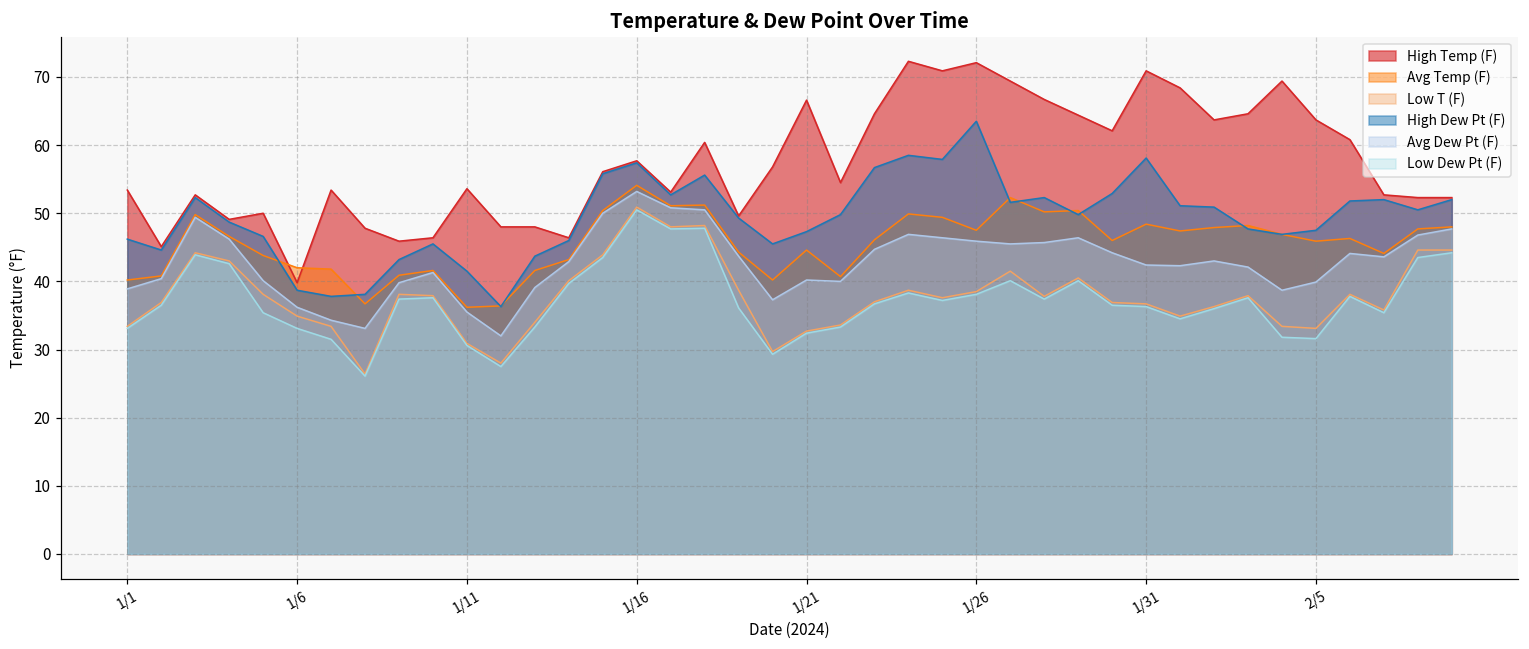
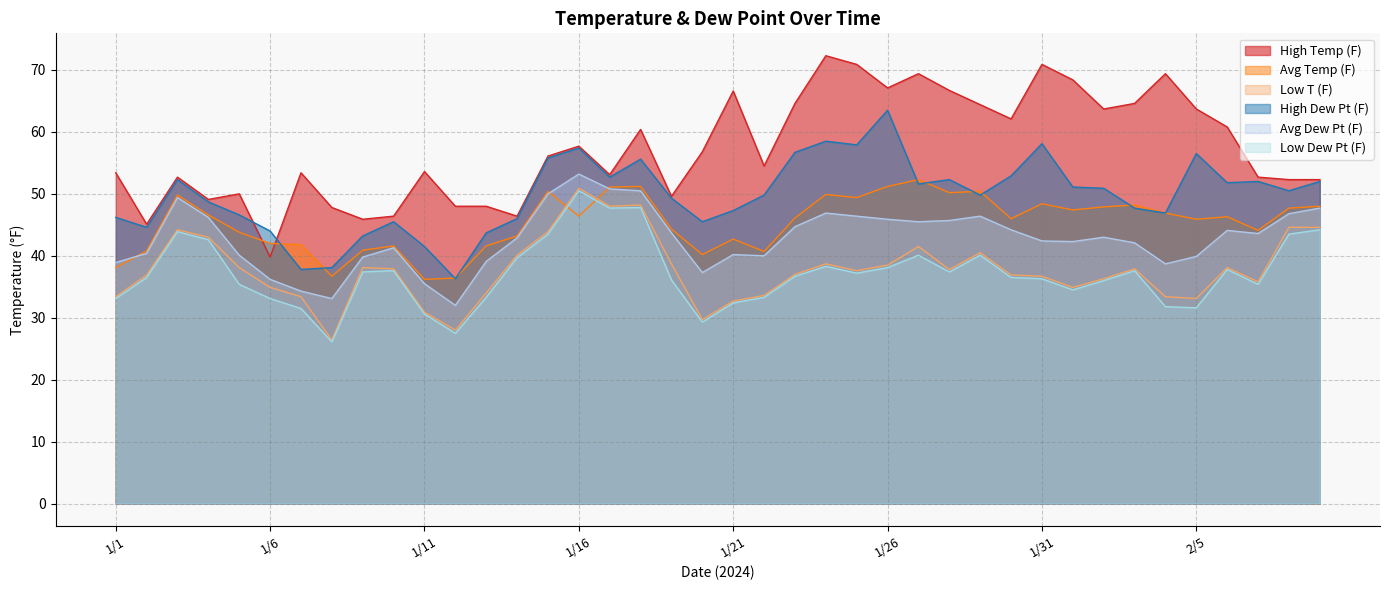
Avg Temp (F), 1/1: 40 -> 38
High Dew Pt (F), 1/6: 39 -> 44
Avg Temp (F), 1/16: 54 -> 46
Avg Temp (F), 1/21: 45 -> 43
High Temp (F), 1/26: 72 -> 67
Avg Temp (F), 1/26: 48 -> 51
High Dew Pt (F), 2/5: 48 -> 57
